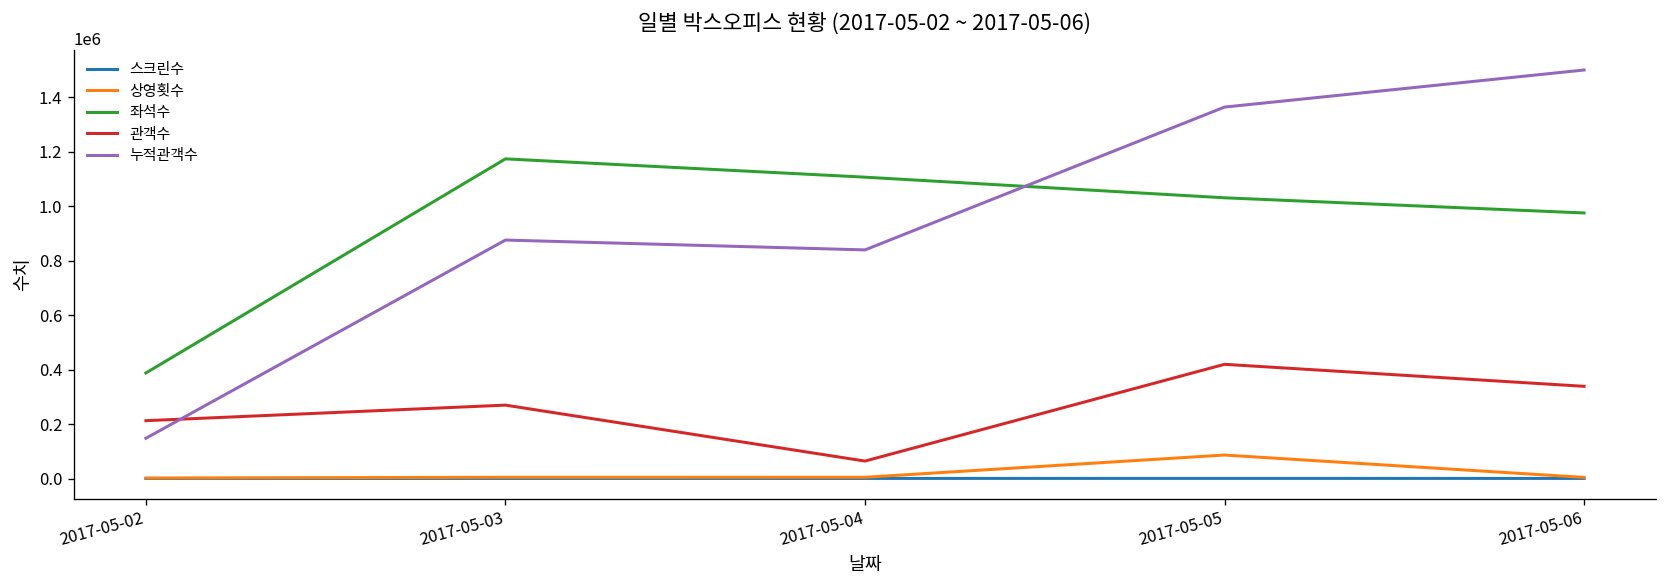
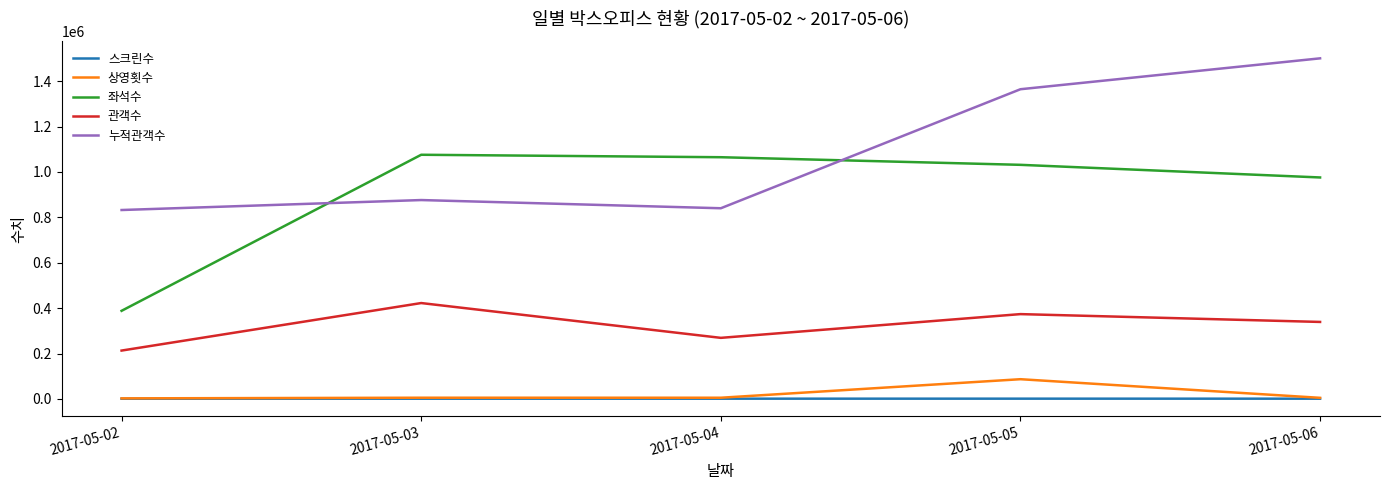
누적관객수, 2017-05-02: 150000 -> 830000
좌석수, 2017-05-03: 1170000 -> 1080000
관객수, 2017-05-03: 270000 -> 420000
좌석수, 2017-05-04: 1110000 -> 1060000
관객수, 2017-05-04: 60000 -> 270000
관객수, 2017-05-05: 420000 -> 370000
